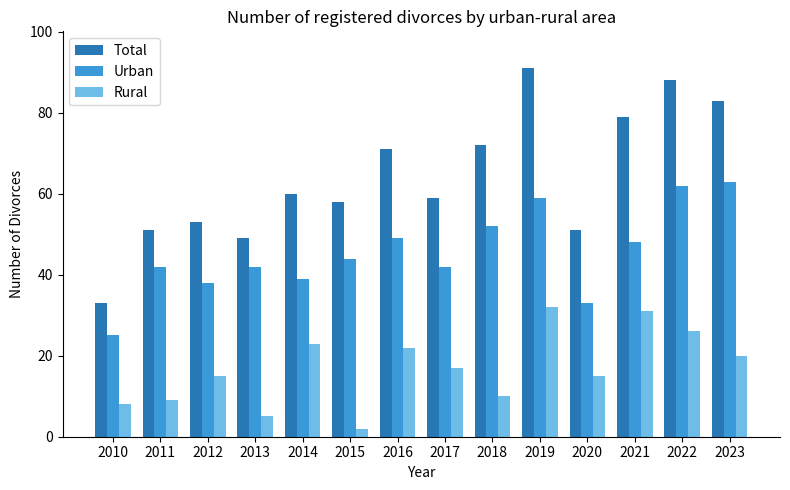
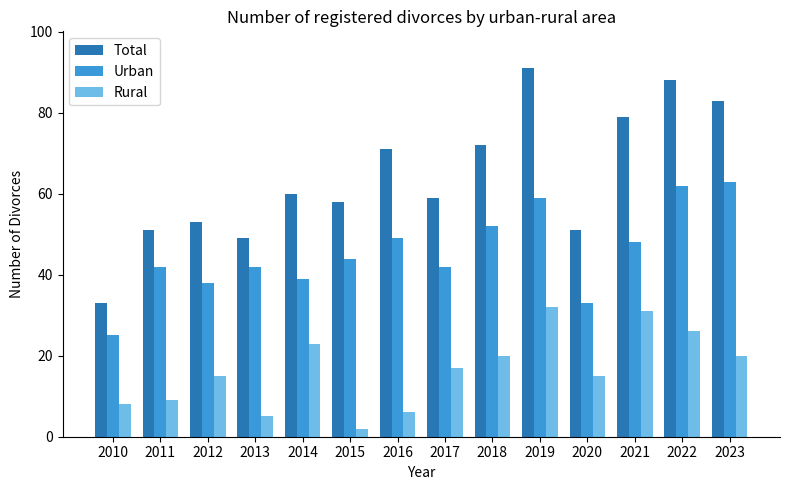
Rural, 2016: 22 -> 6
Rural, 2018: 10 -> 20
